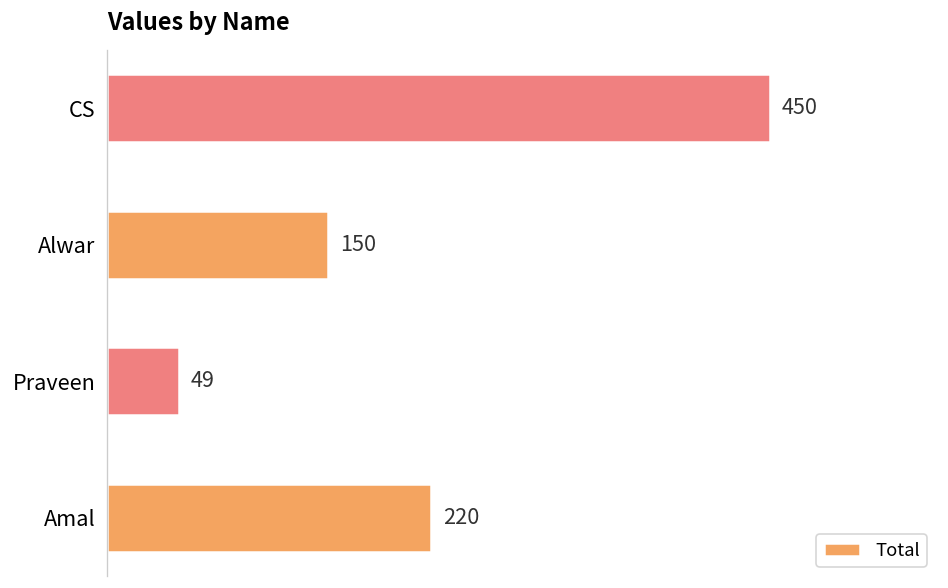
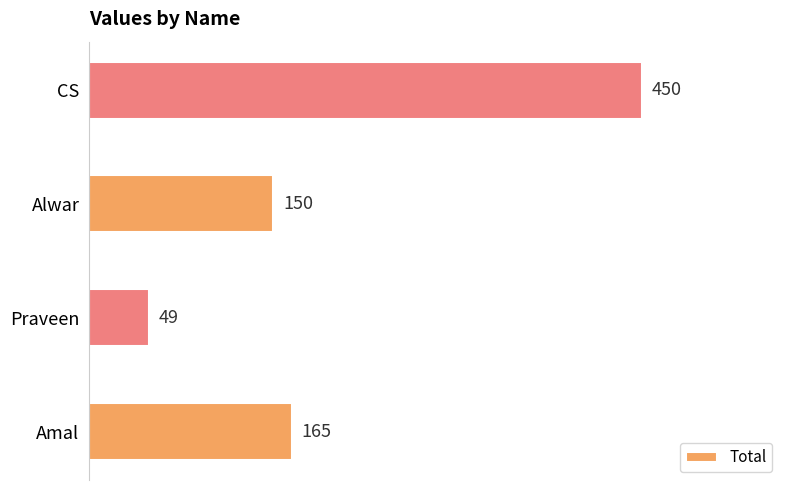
Amal: 220 -> 165
